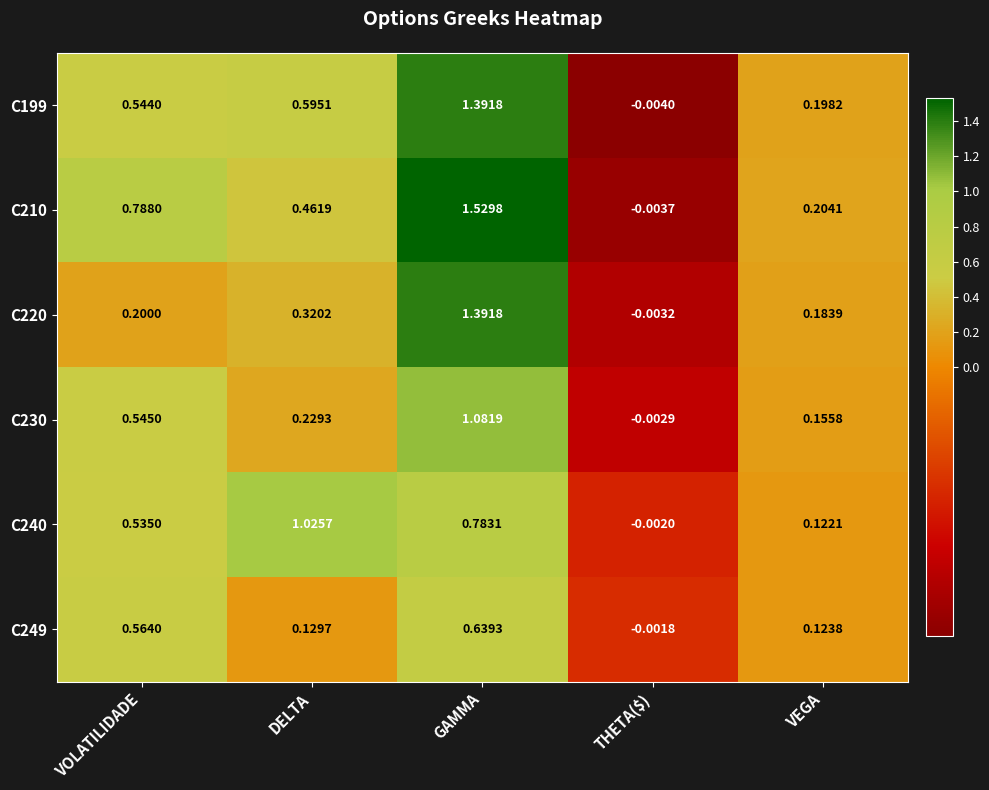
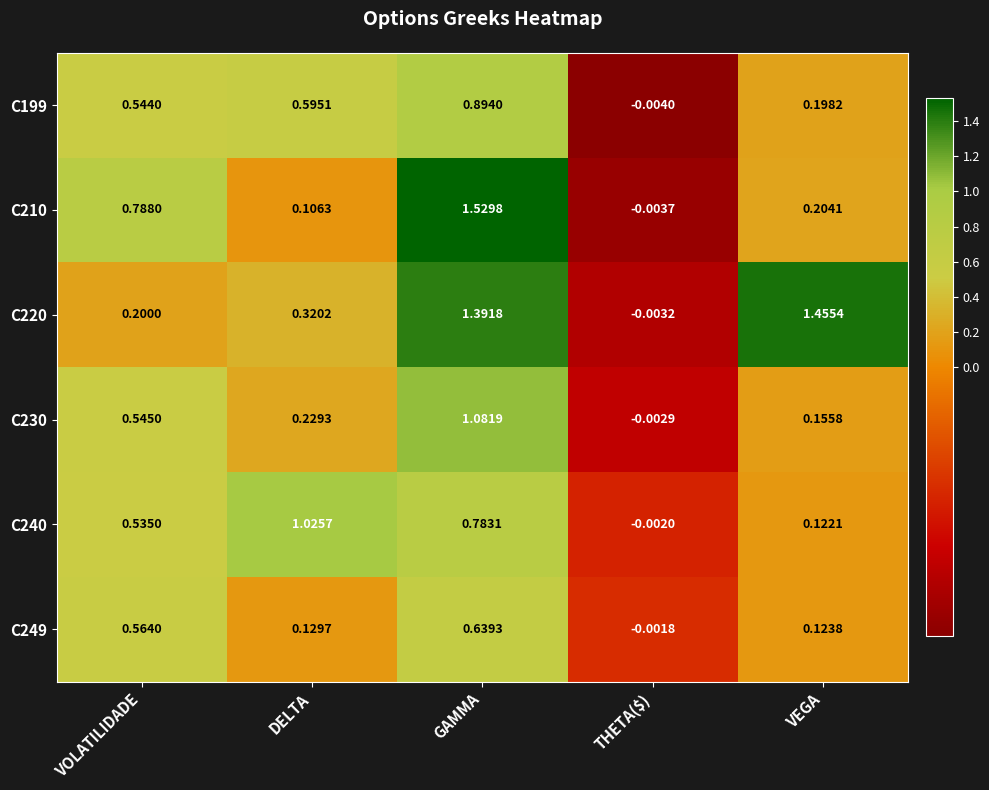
C199, GAMMA: 1.3918 -> 0.8940
C210, DELTA: 0.4619 -> 0.1063
C220, VEGA: 0.1839 -> 1.4554
